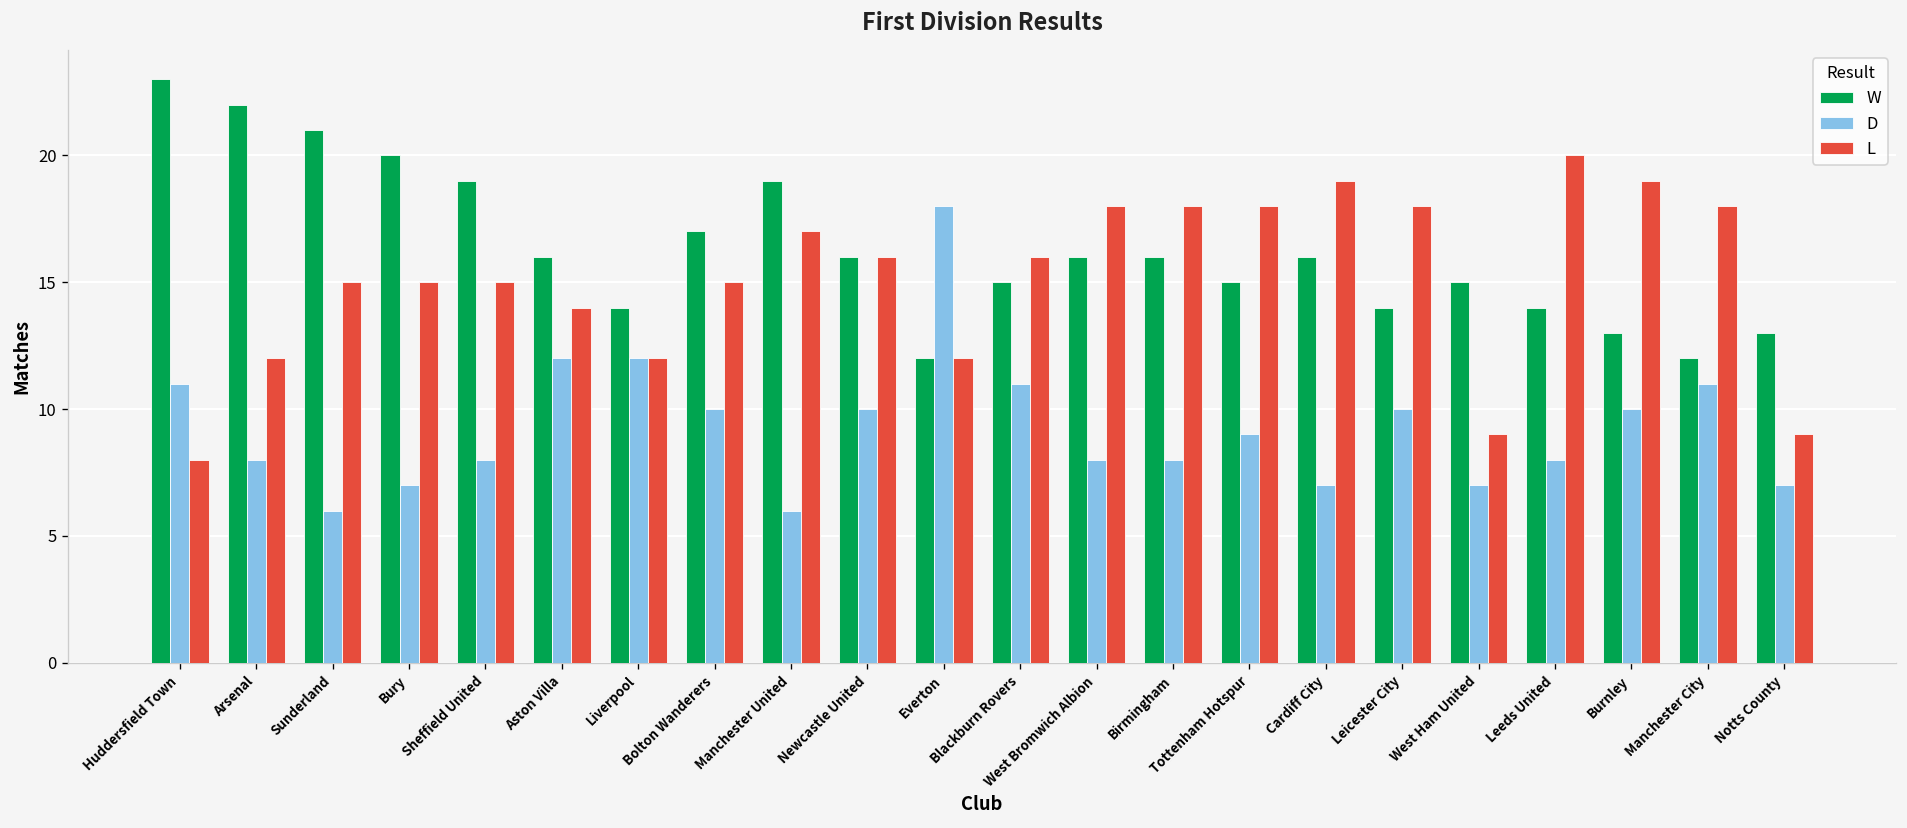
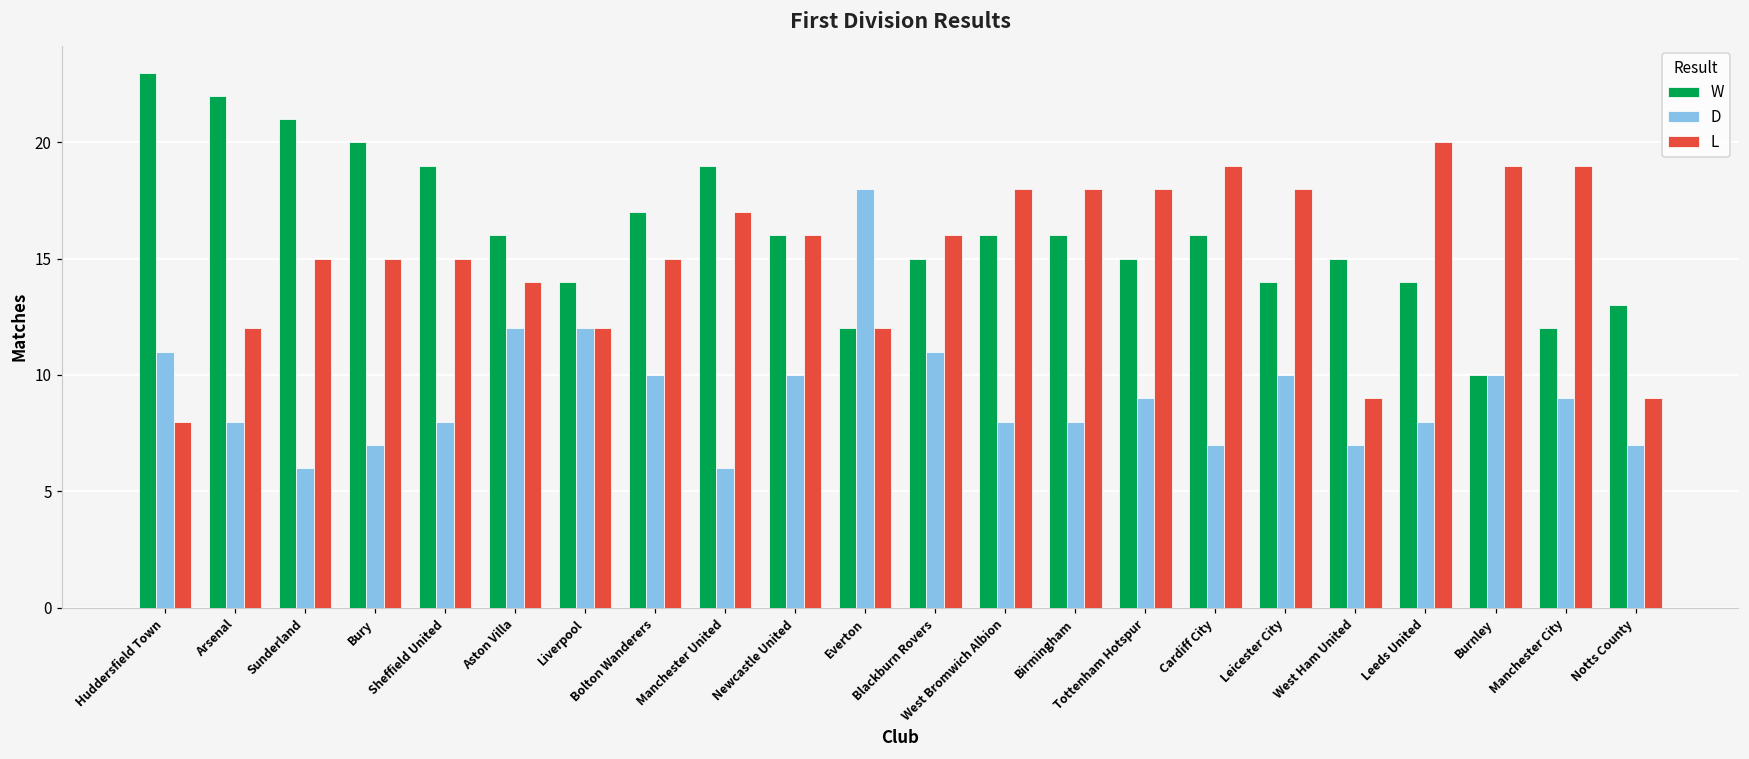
W, Burnley: 13 -> 10
D, Manchester City: 11 -> 9
L, Manchester City: 18 -> 19
